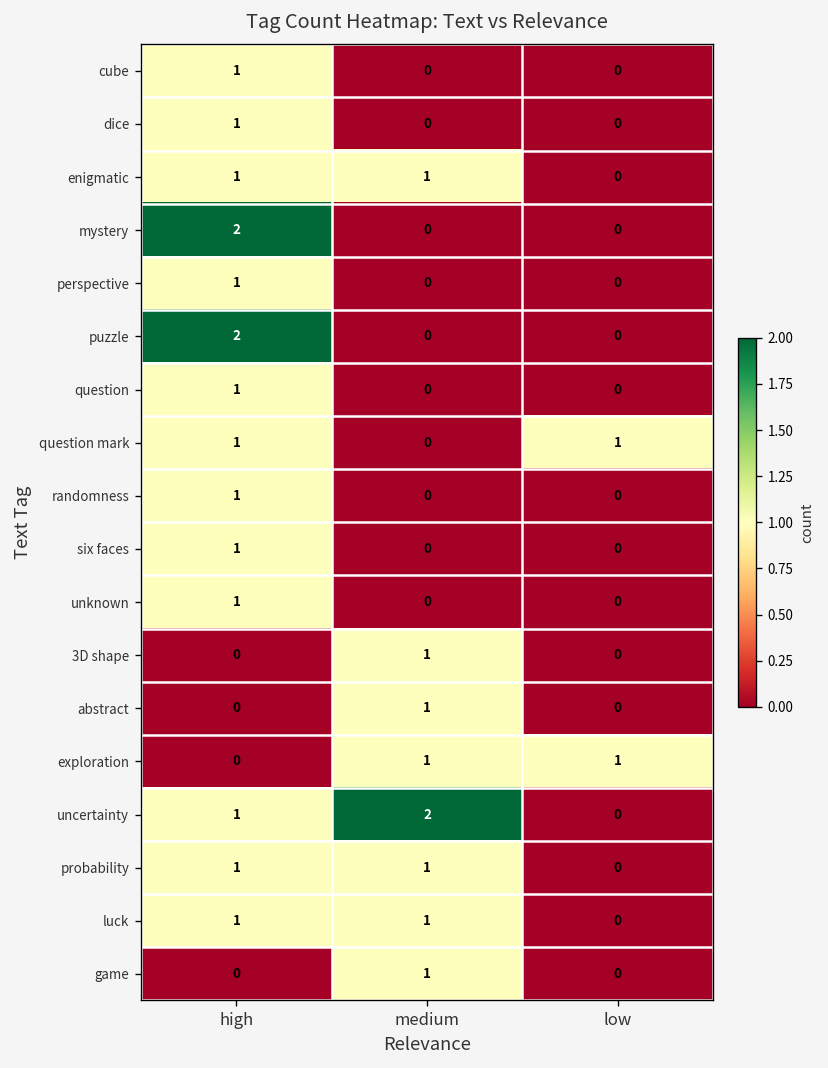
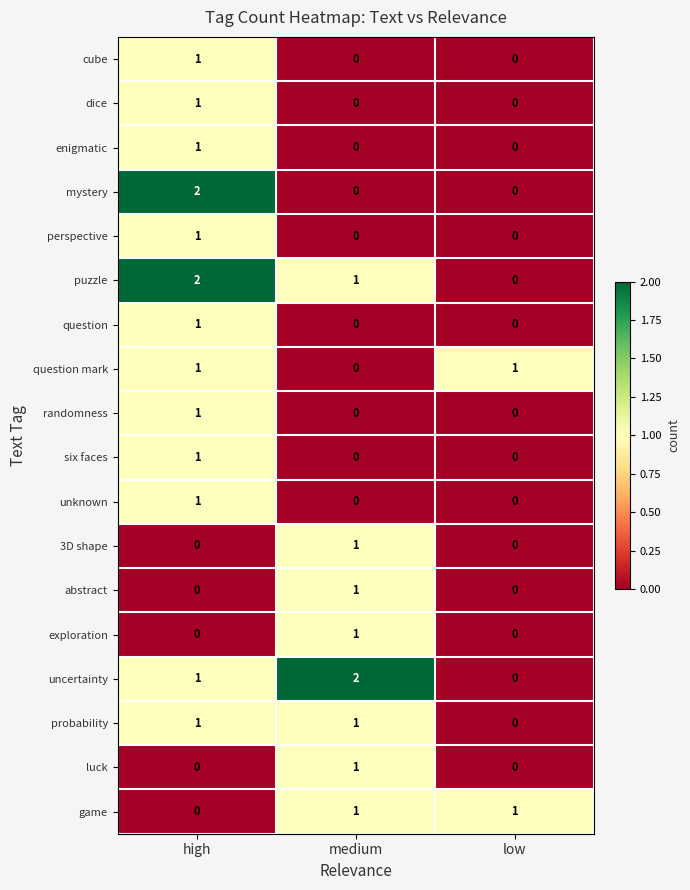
enigmatic, medium: 1 -> 0
puzzle, medium: 0 -> 1
exploration, low: 1 -> 0
luck, high: 1 -> 0
game, low: 0 -> 1
